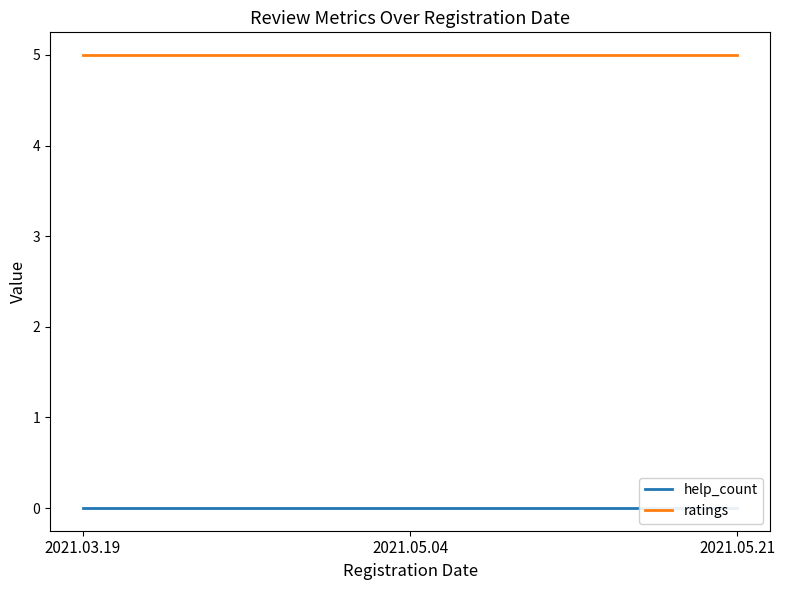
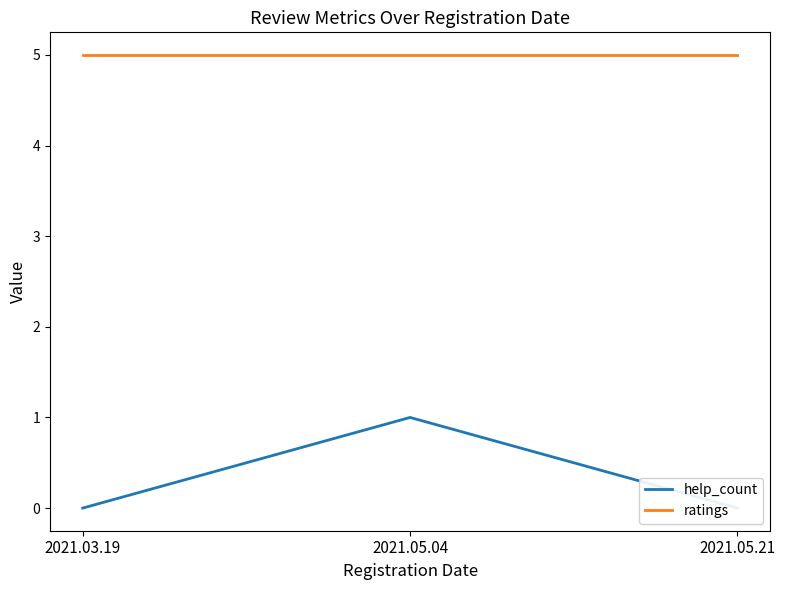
help_count, 2021.05.04: 0 -> 1
